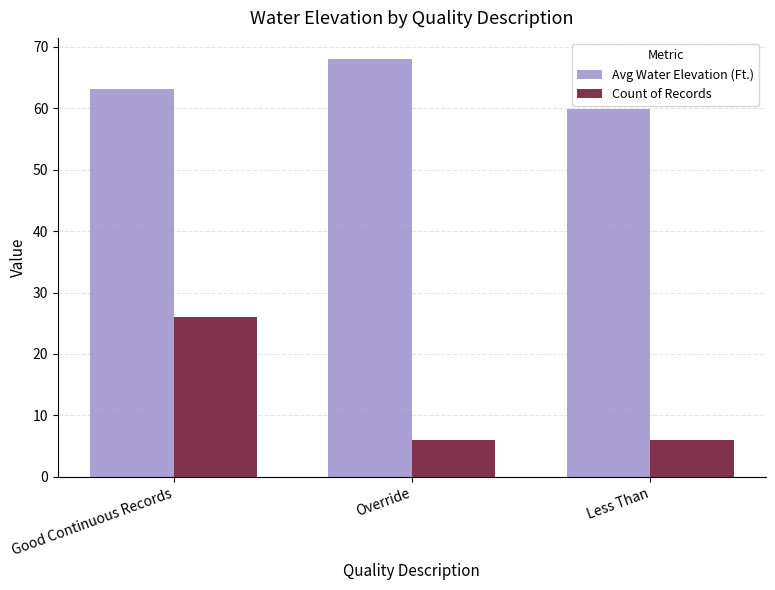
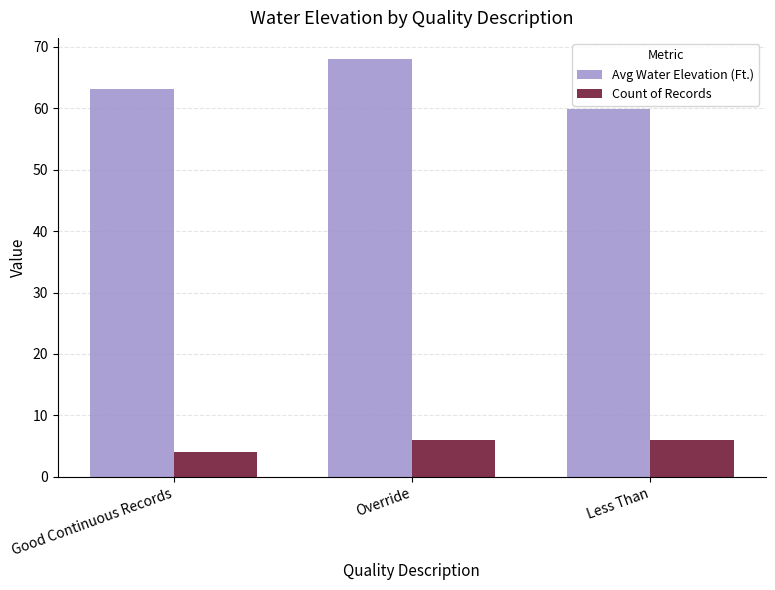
Count of Records, Good Continuous Records: 26 -> 4
